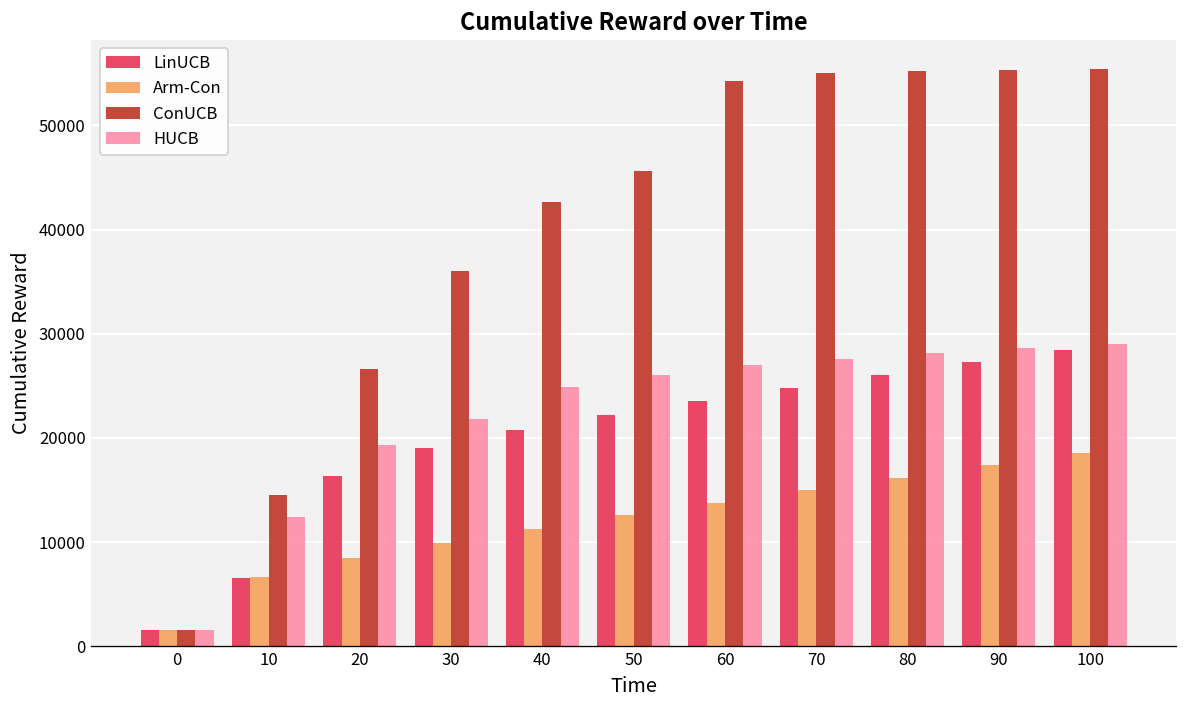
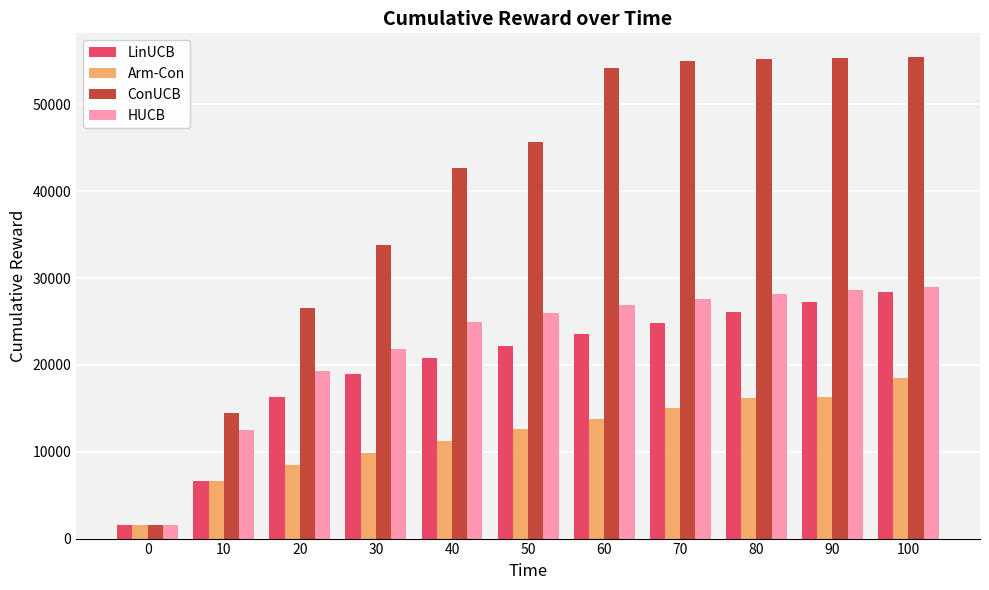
ConUCB, 30: 36000 -> 34000
Arm-Con, 90: 17000 -> 16000
